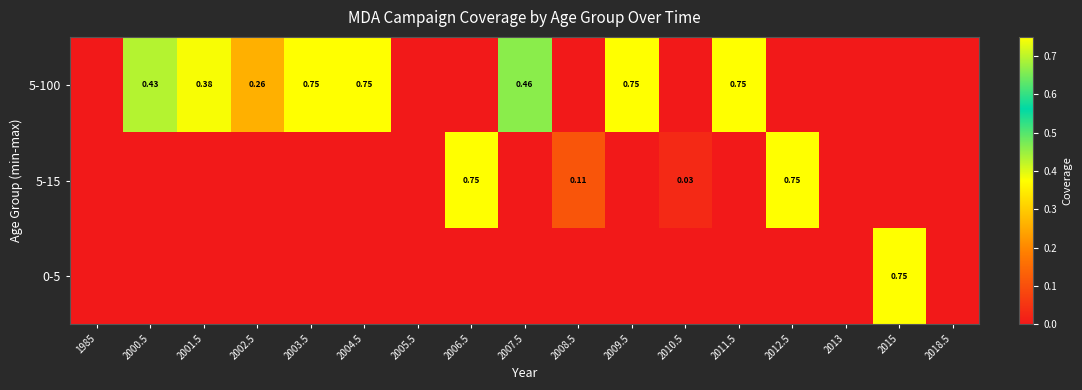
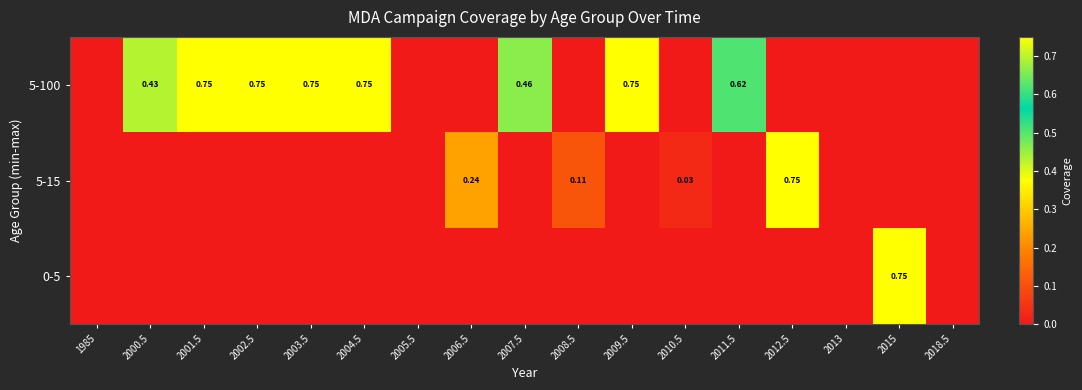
5-100, 2001.5: 0.38 -> 0.75
5-100, 2002.5: 0.26 -> 0.75
5-100, 2011.5: 0.75 -> 0.62
5-15, 2006.5: 0.75 -> 0.24
